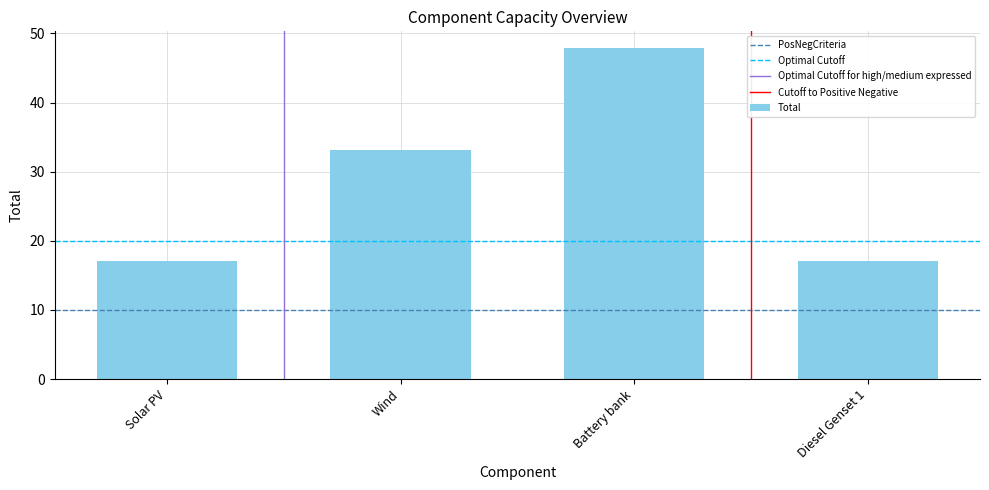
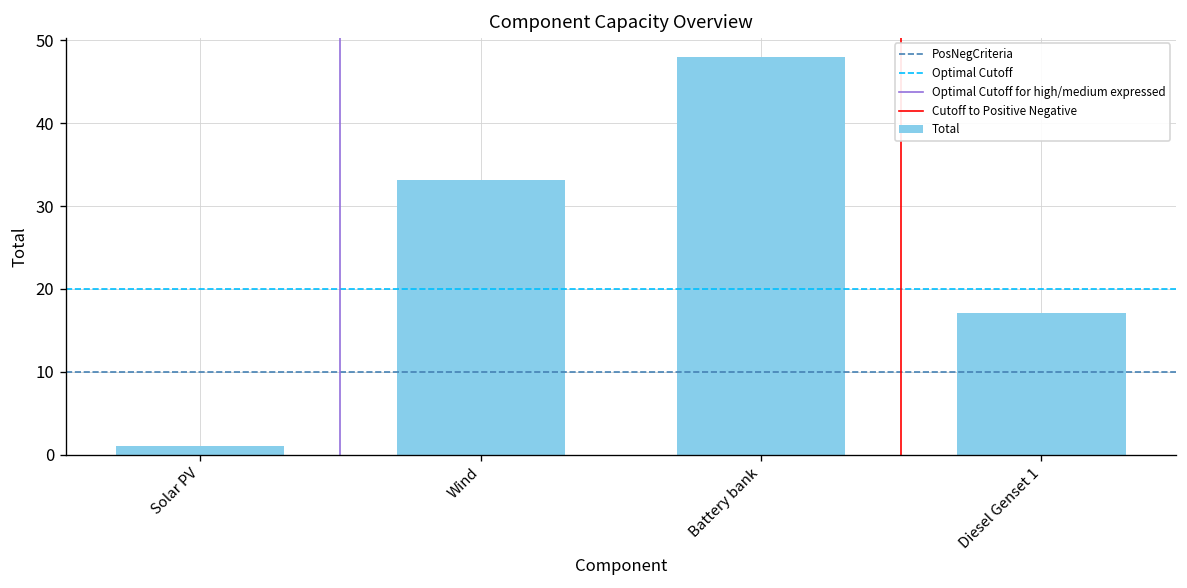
Solar PV: 17 -> 1
